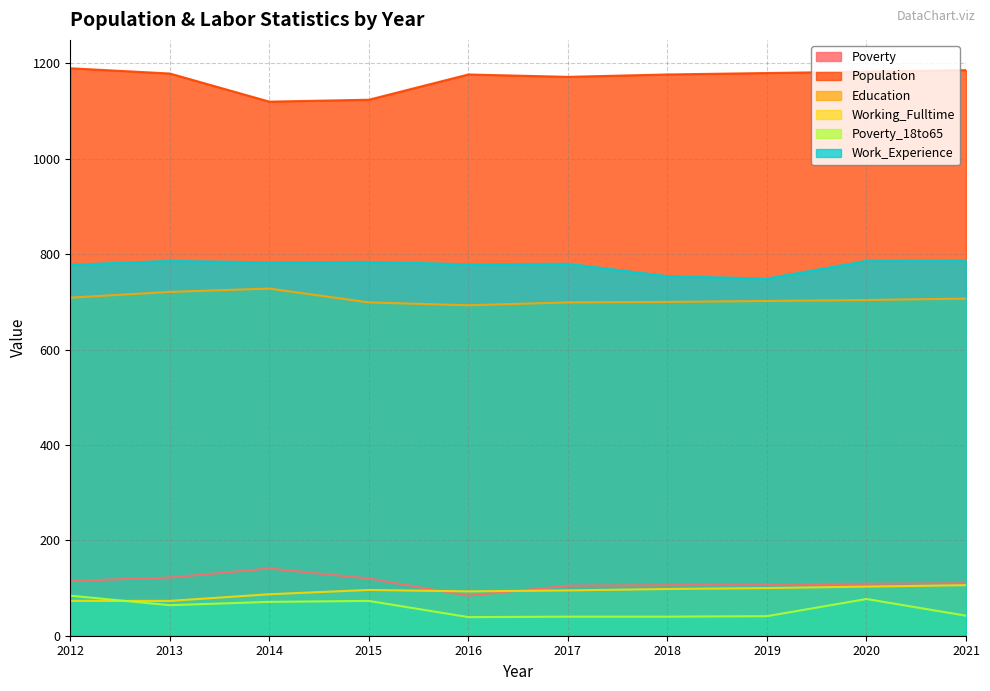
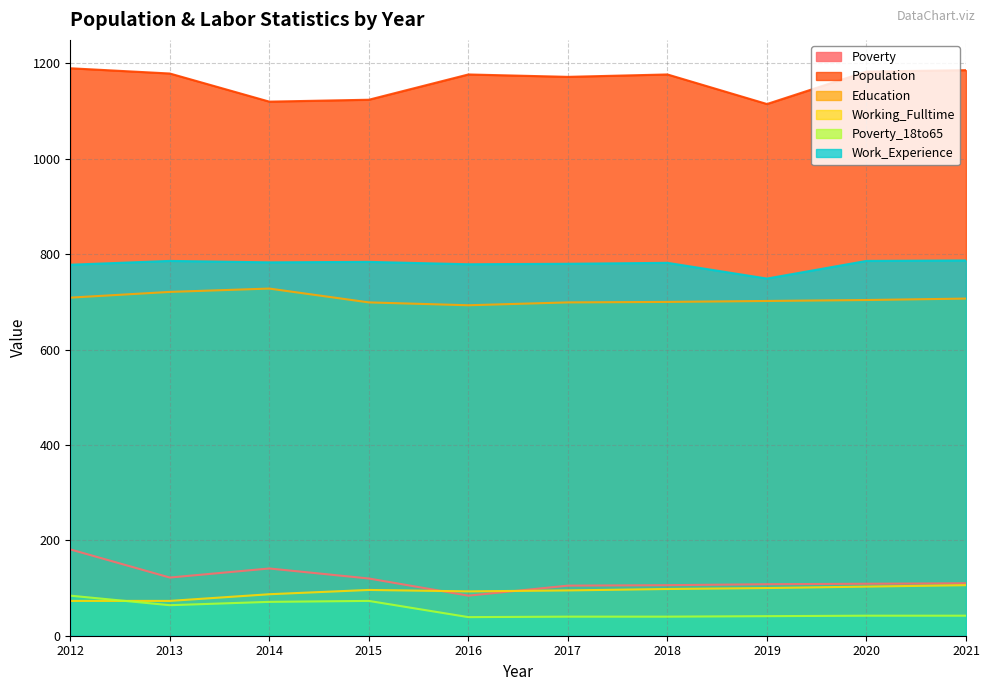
Poverty, 2012: 120 -> 180
Work_Experience, 2018: 750 -> 780
Population, 2019: 1180 -> 1120
Poverty_18to65, 2020: 80 -> 40
